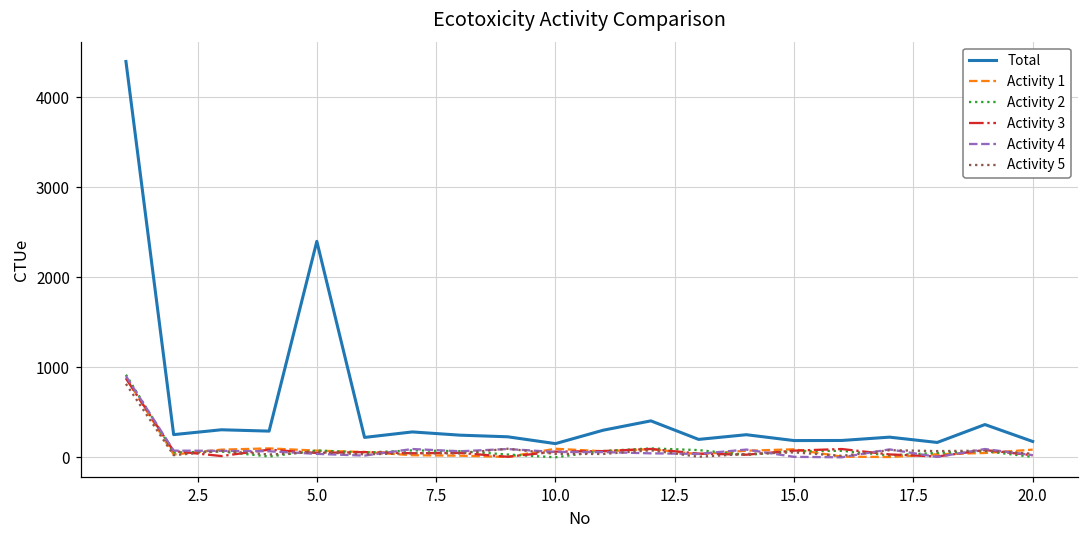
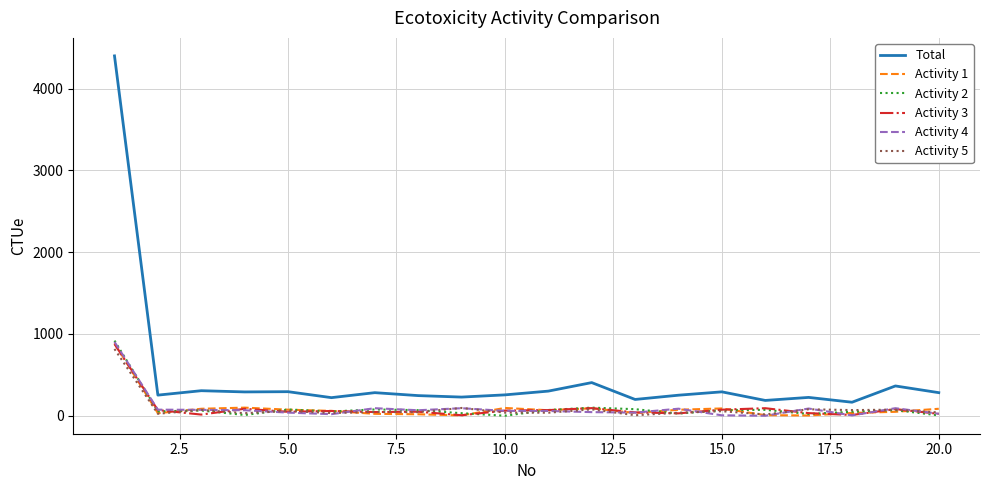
Total, 5.0: 2400 -> 300
Total, 10.0: 200 -> 300
Total, 15.0: 200 -> 300
Total, 20.0: 200 -> 300
